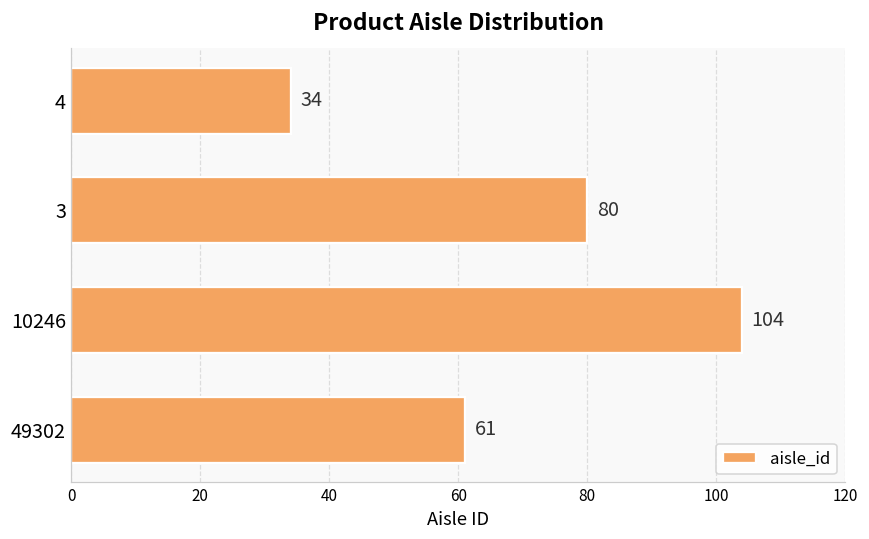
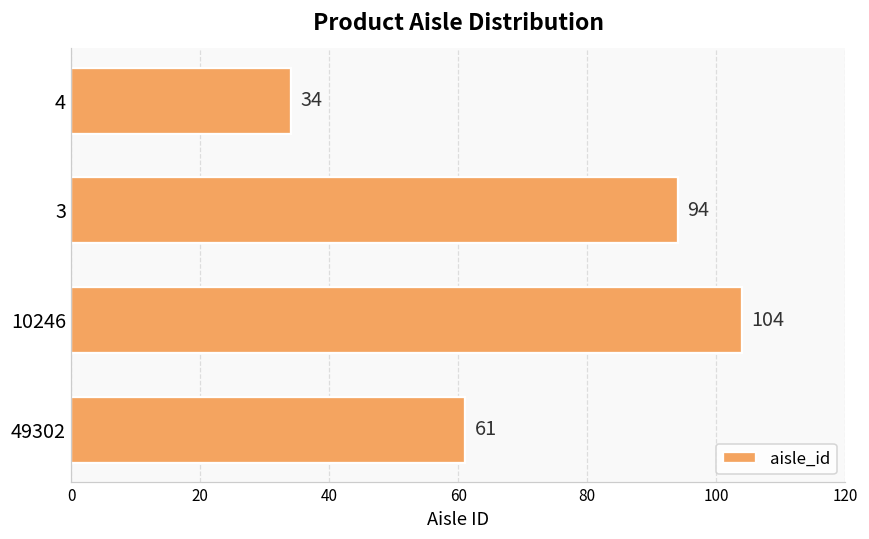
3: 80 -> 94
